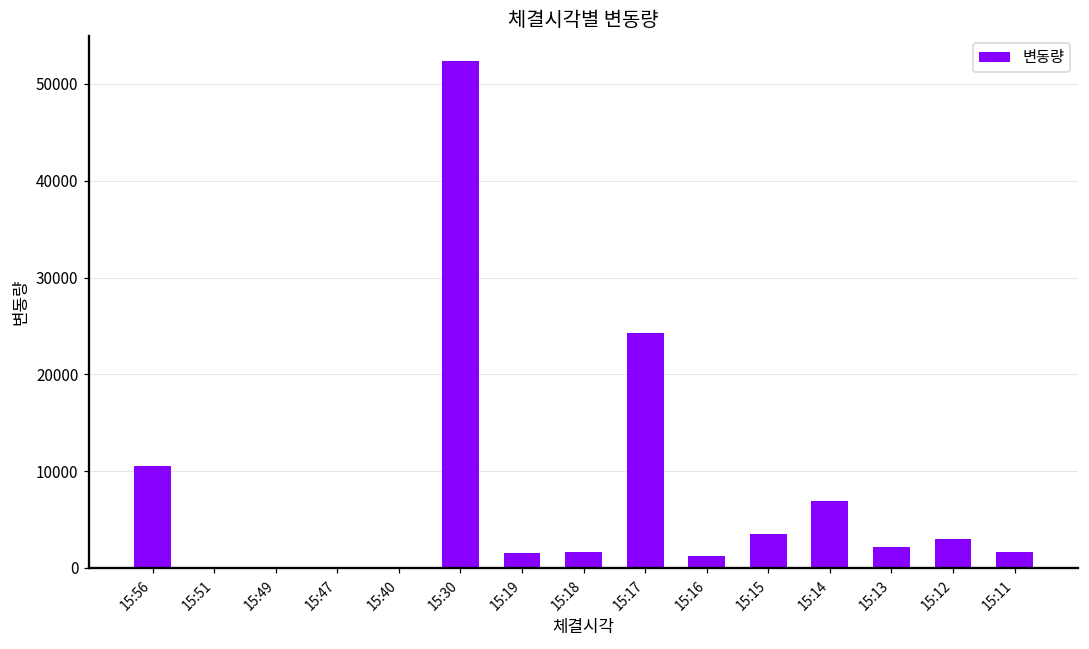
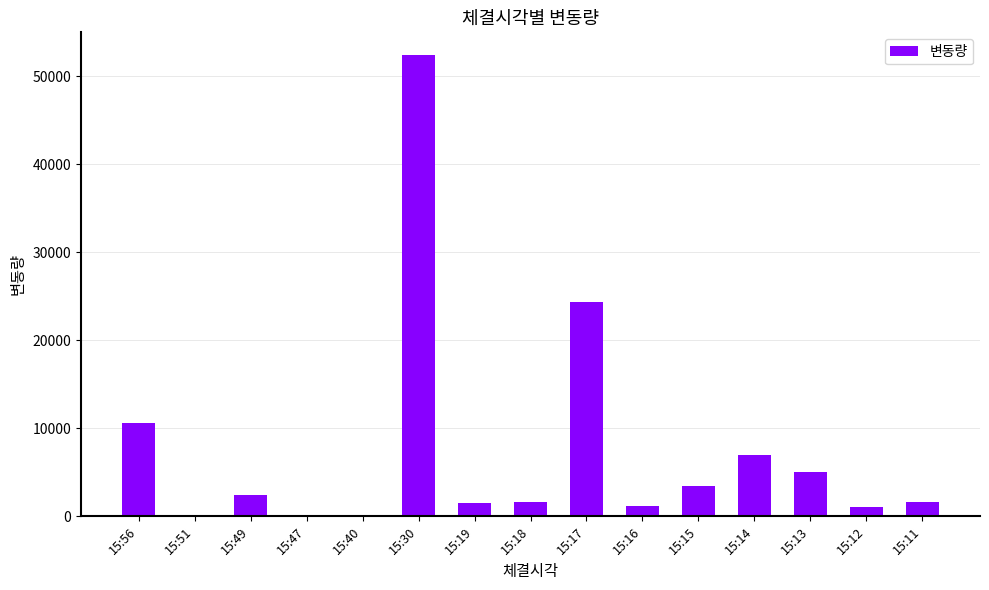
15:49: 0 -> 2000
15:13: 2000 -> 5000
15:12: 3000 -> 1000
